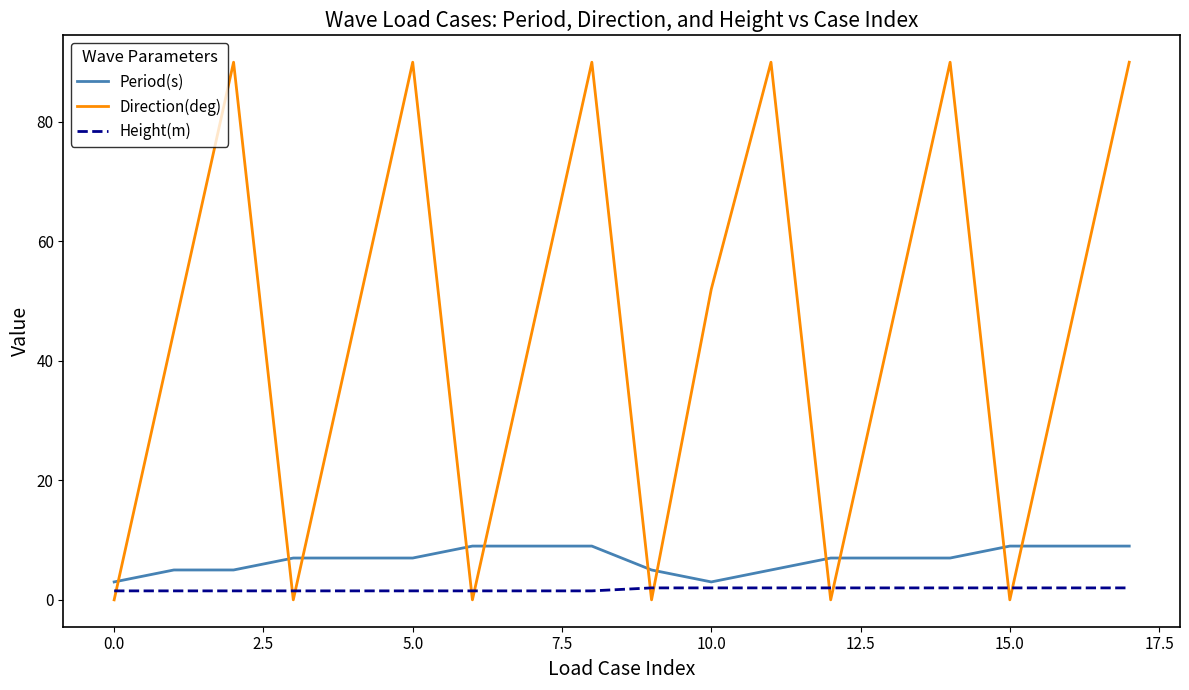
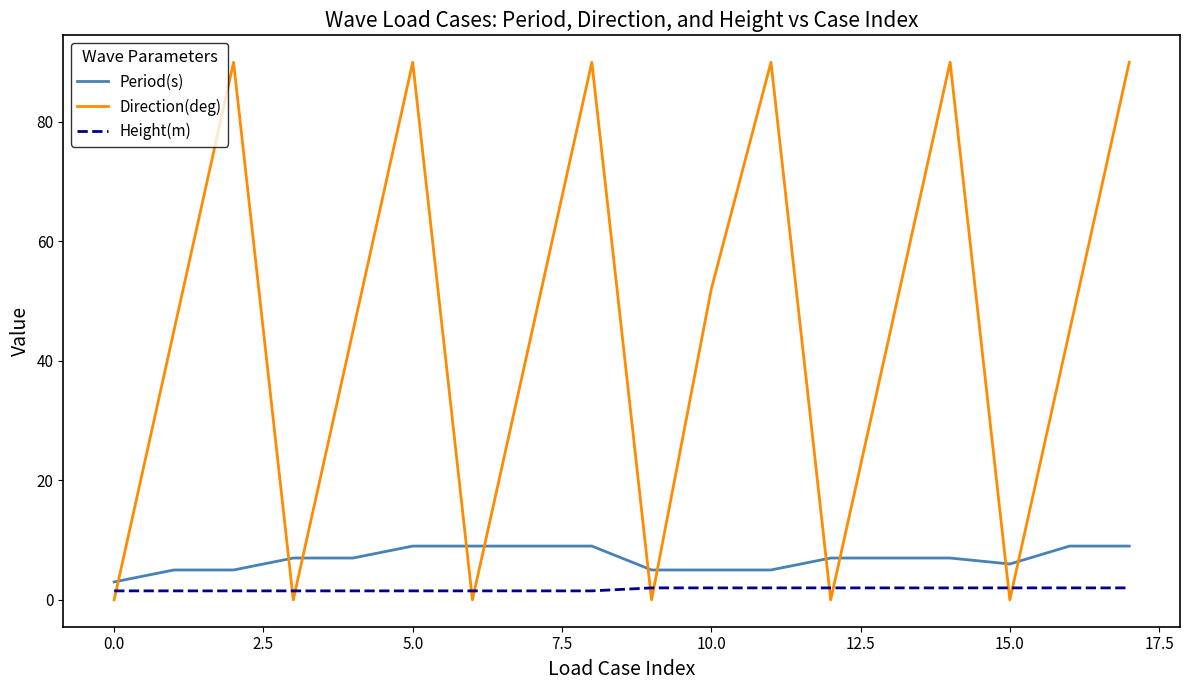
Period(s), 5.0: 7 -> 9
Period(s), 10.0: 3 -> 5
Period(s), 15.0: 9 -> 6
